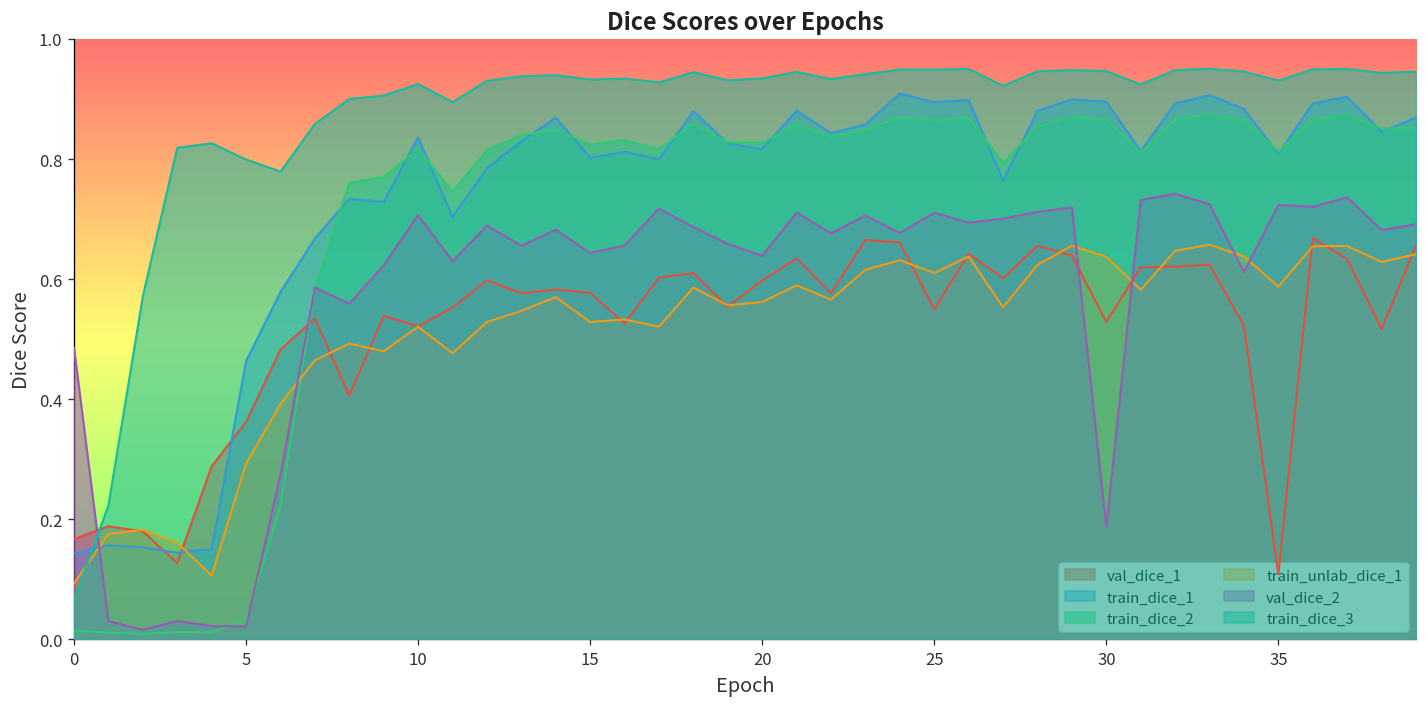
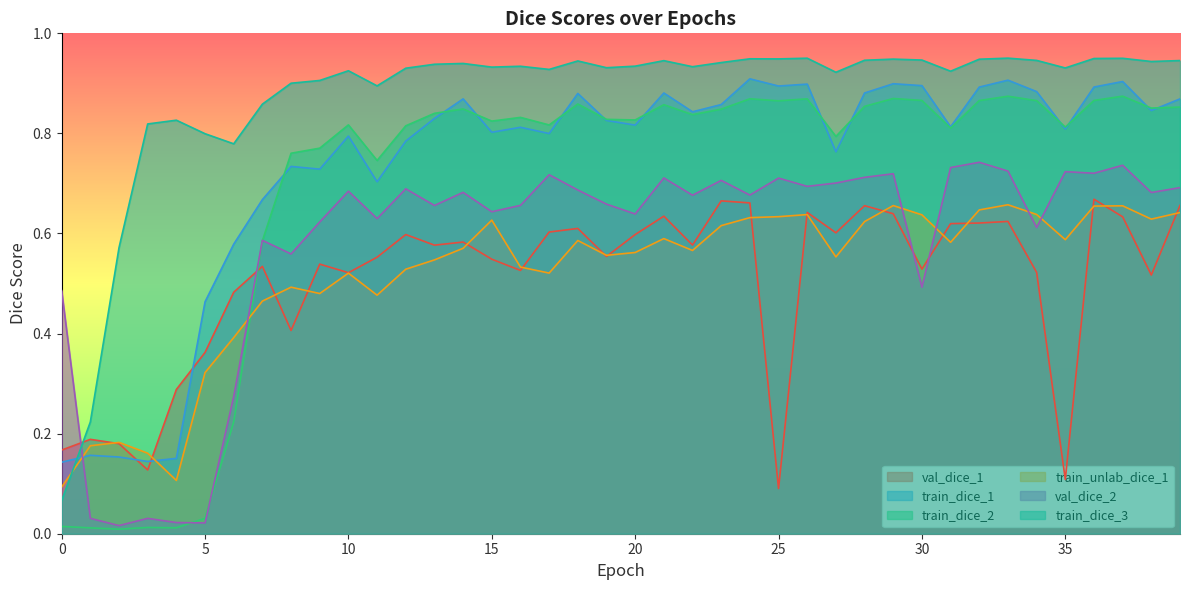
train_unlab_dice_1, 5: 0.29 -> 0.32
train_dice_1, 10: 0.84 -> 0.79
val_dice_2, 10: 0.71 -> 0.68
val_dice_1, 15: 0.58 -> 0.55
train_unlab_dice_1, 15: 0.53 -> 0.63
val_dice_1, 25: 0.55 -> 0.09
train_unlab_dice_1, 25: 0.61 -> 0.63
val_dice_2, 30: 0.19 -> 0.49
